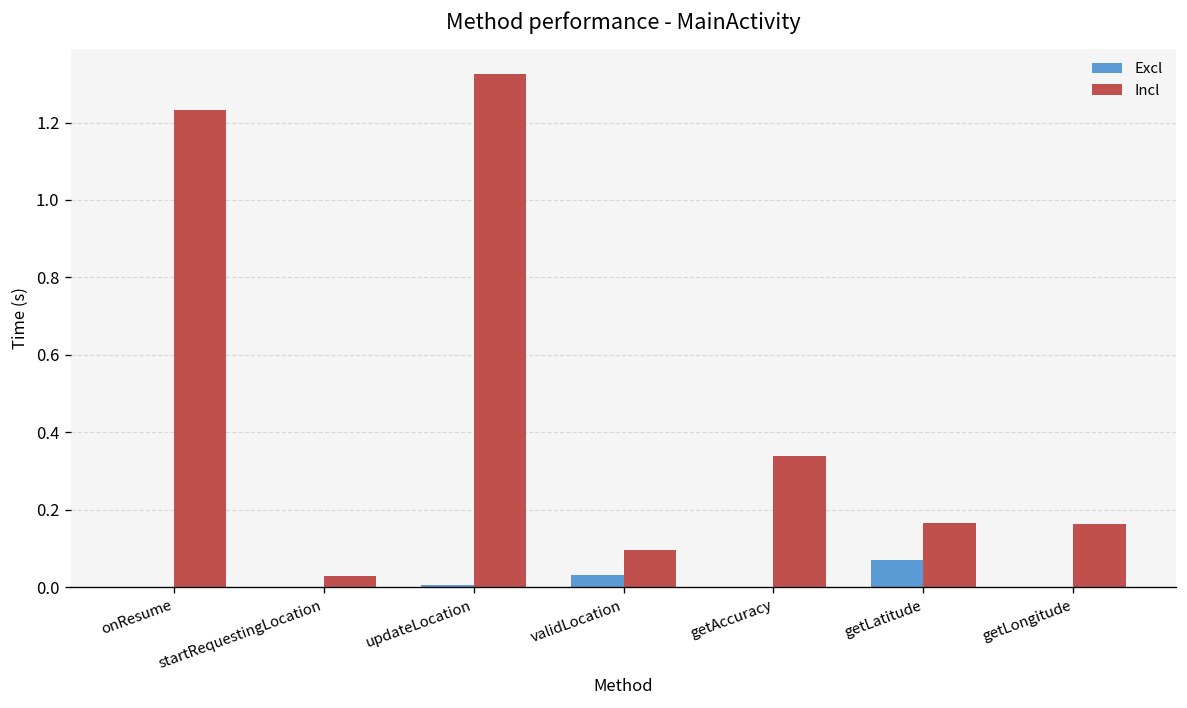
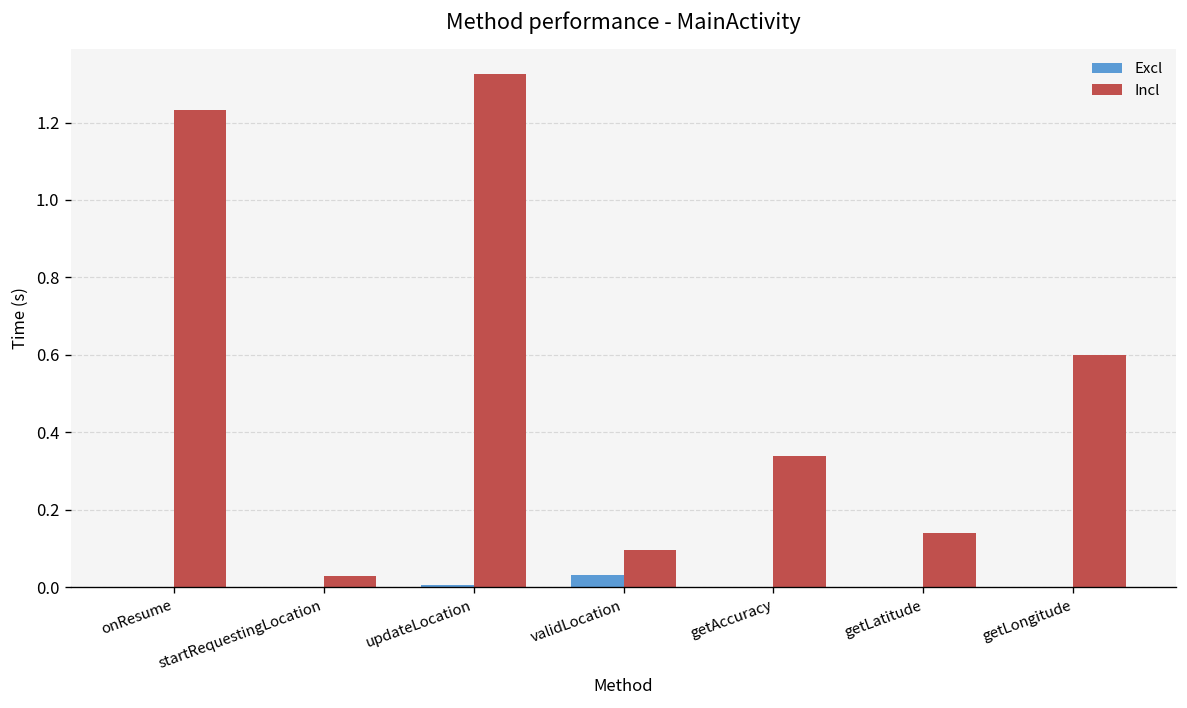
Excl, getLatitude: 0.07 -> 0.00
Incl, getLatitude: 0.17 -> 0.14
Incl, getLongitude: 0.16 -> 0.60
